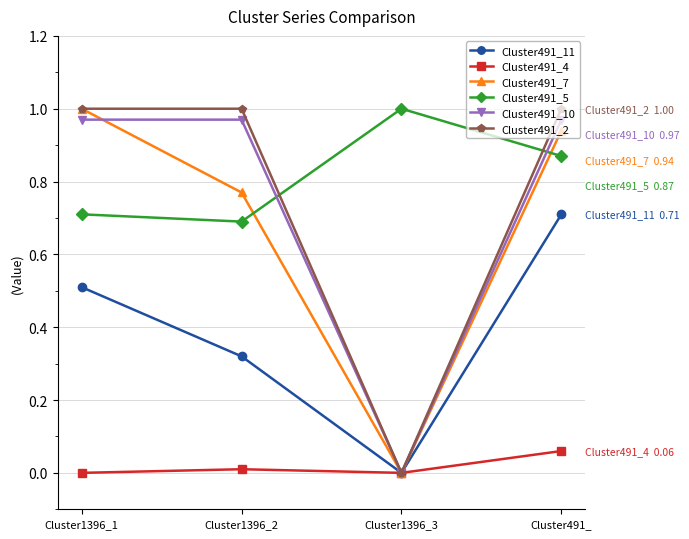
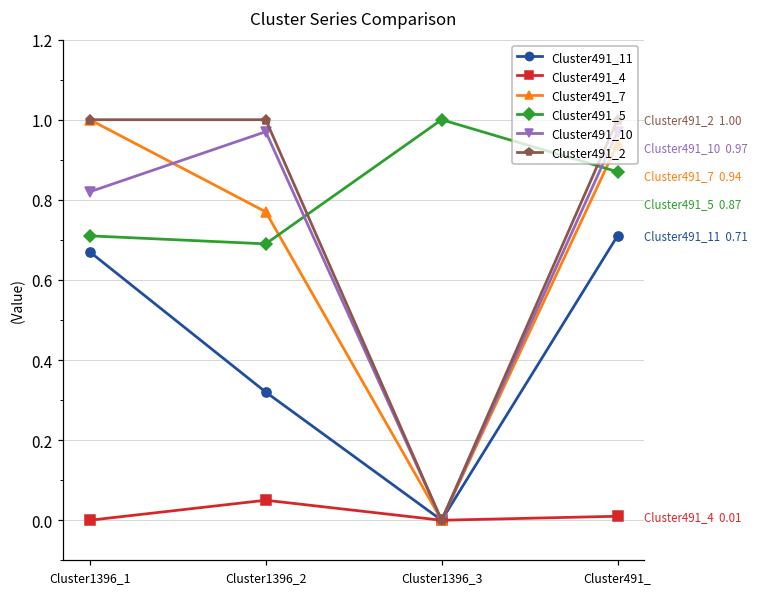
Cluster491_11, Cluster1396_1: 0.51 -> 0.67
Cluster491_10, Cluster1396_1: 0.97 -> 0.82
Cluster491_4, Cluster1396_2: 0.01 -> 0.05
Cluster491_4, Cluster491_: 0.06 -> 0.01
